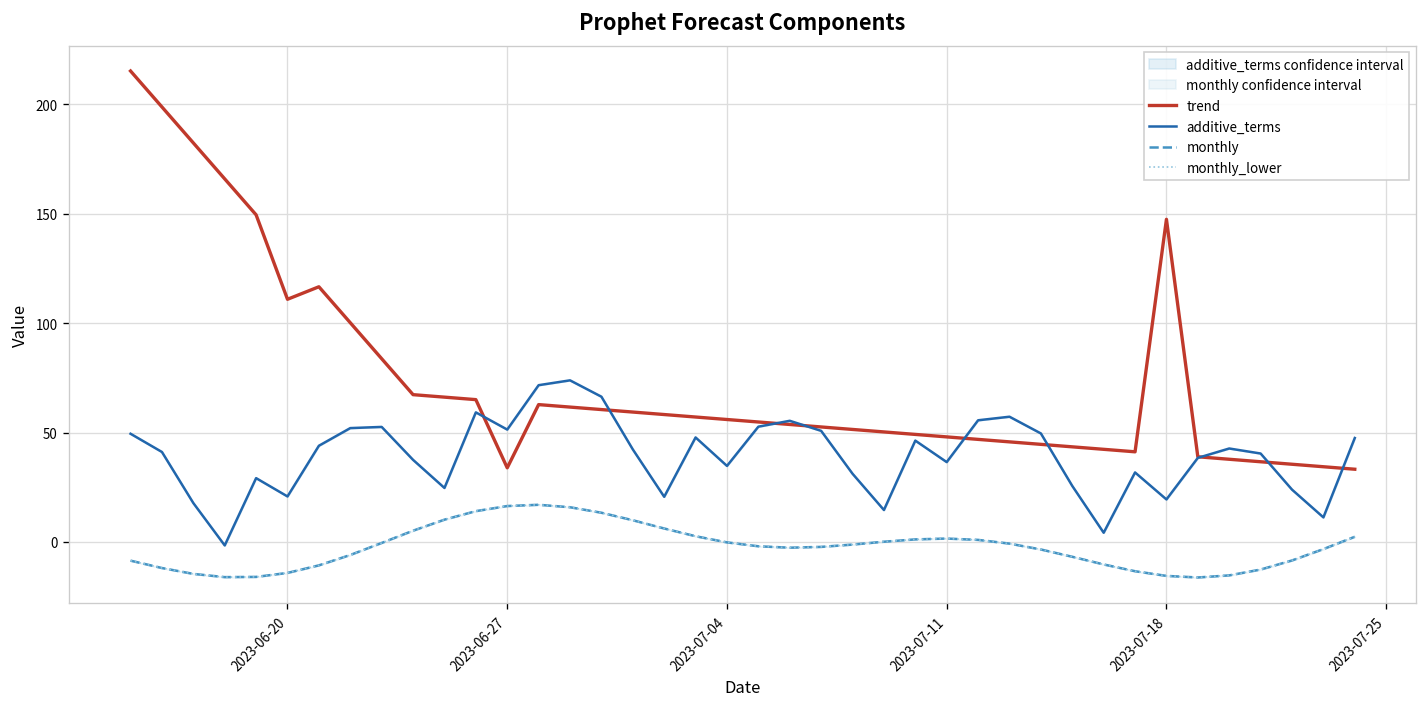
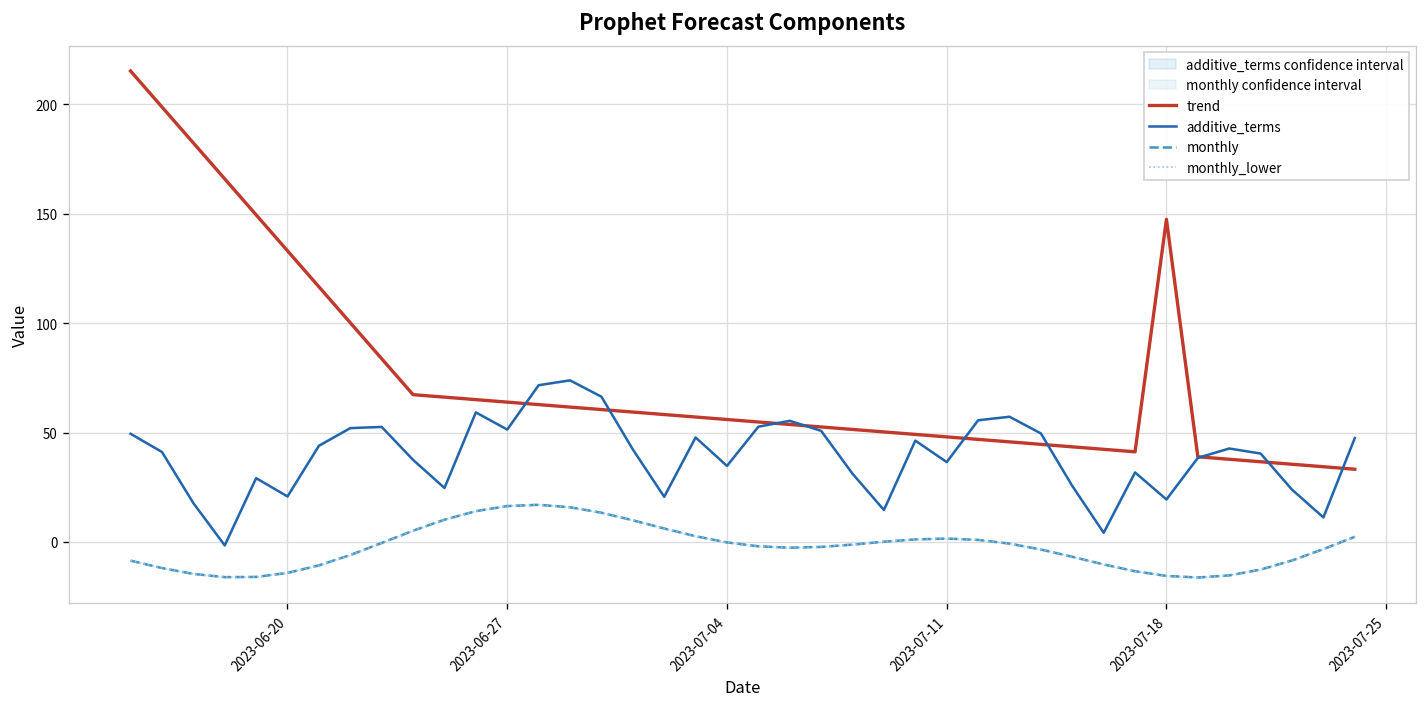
trend, 2023-06-20: 111 -> 133
trend, 2023-06-27: 34 -> 64
